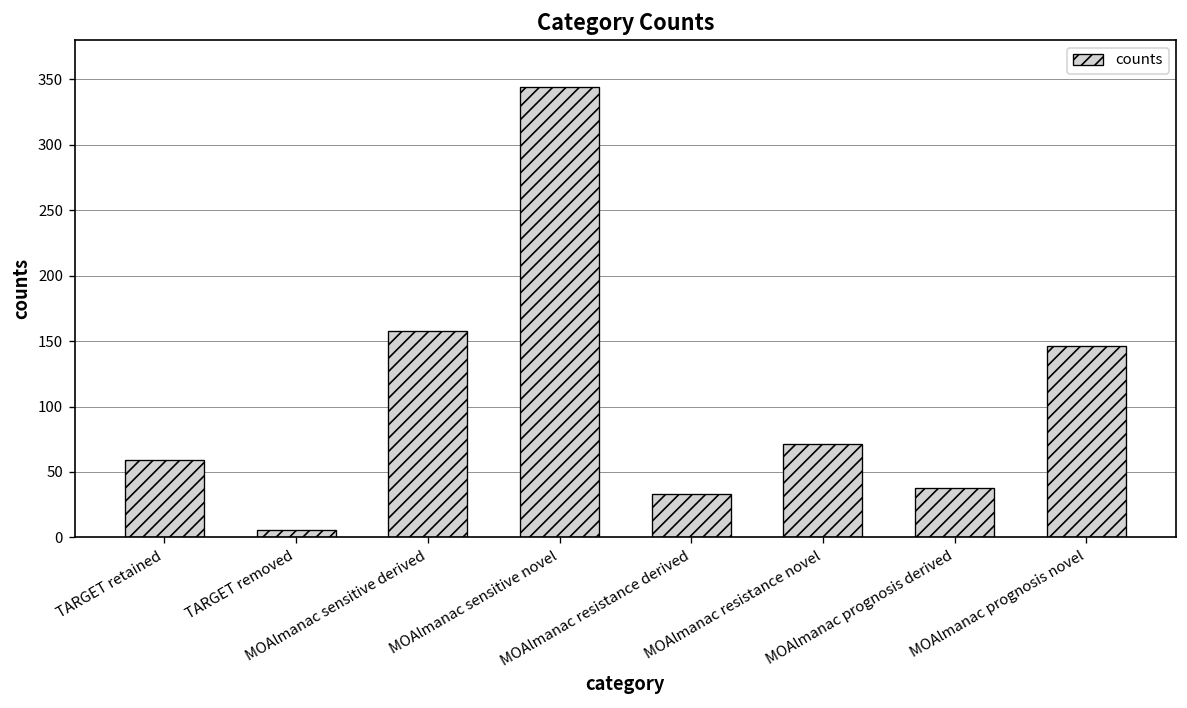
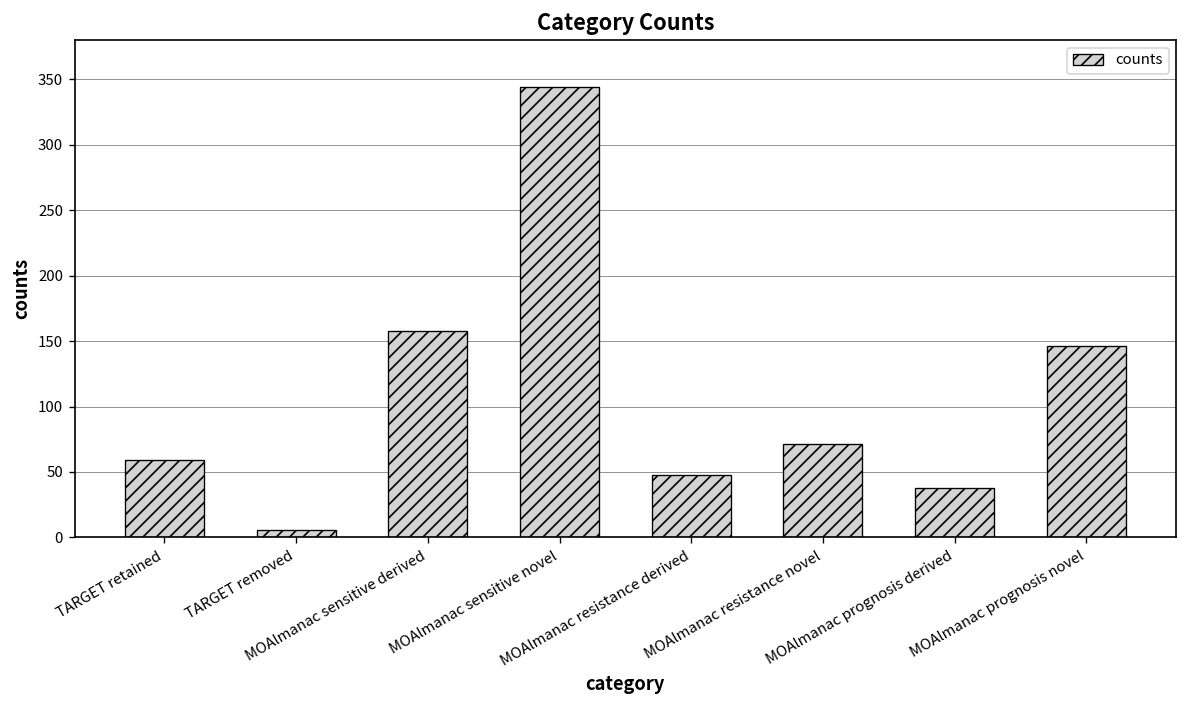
MOAlmanac resistance derived: 33 -> 48
